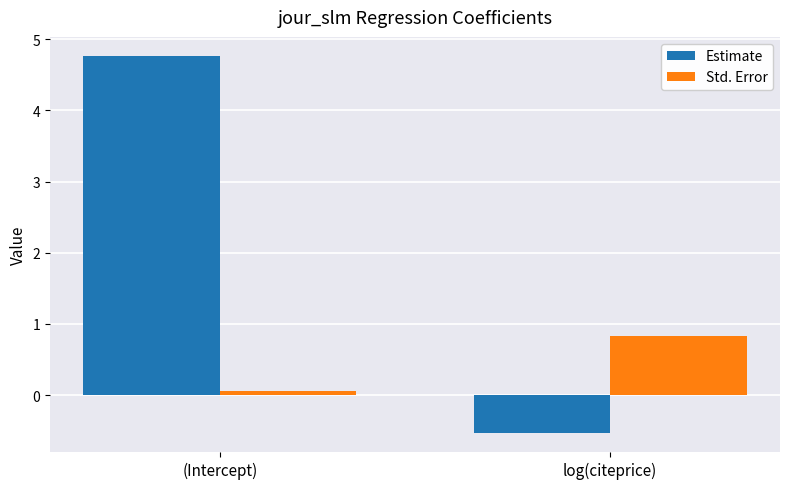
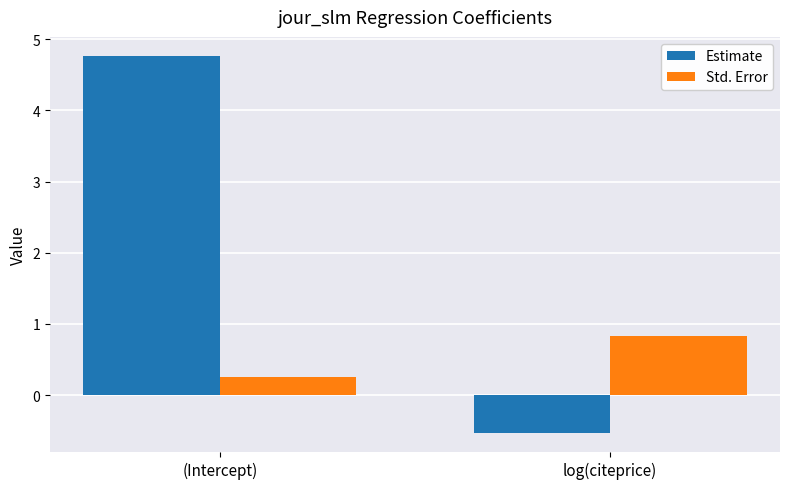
Std. Error, (Intercept): 0.1 -> 0.3
